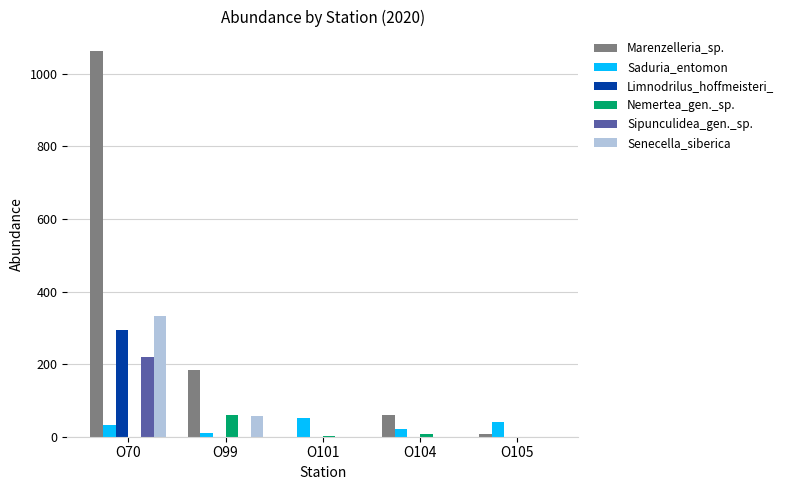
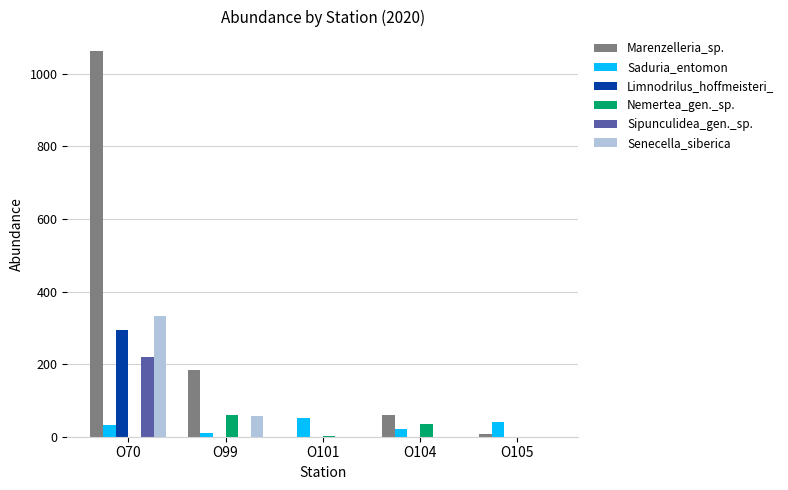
Nemertea_gen._sp., O104: 10 -> 40
